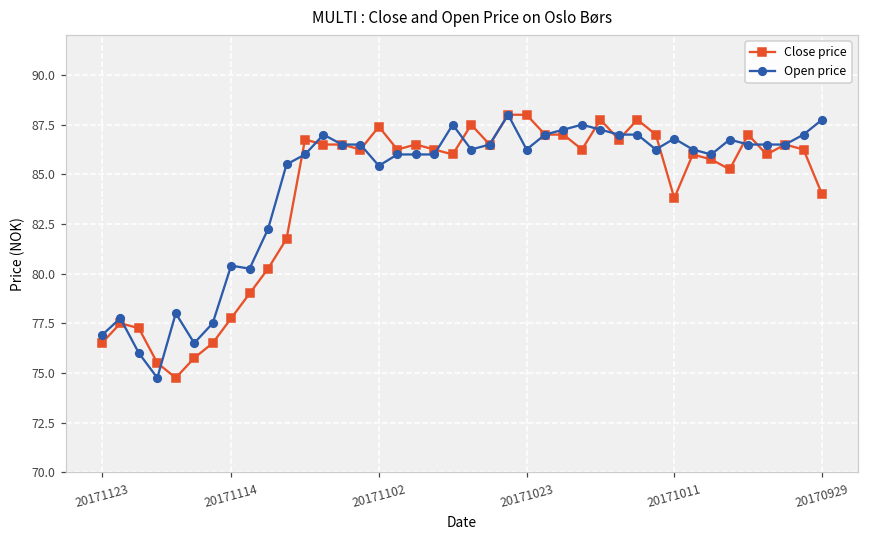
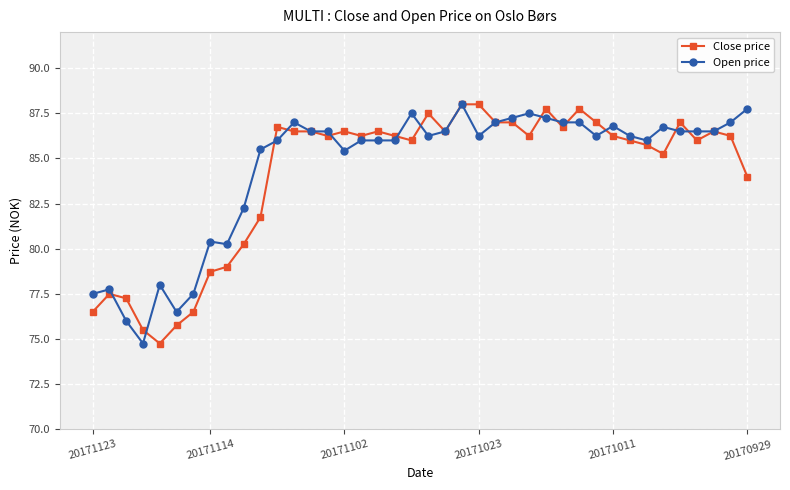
Open price, 20171123: 76.9 -> 77.5
Close price, 20171114: 77.8 -> 78.7
Close price, 20171102: 87.4 -> 86.5
Close price, 20171011: 83.8 -> 86.3
